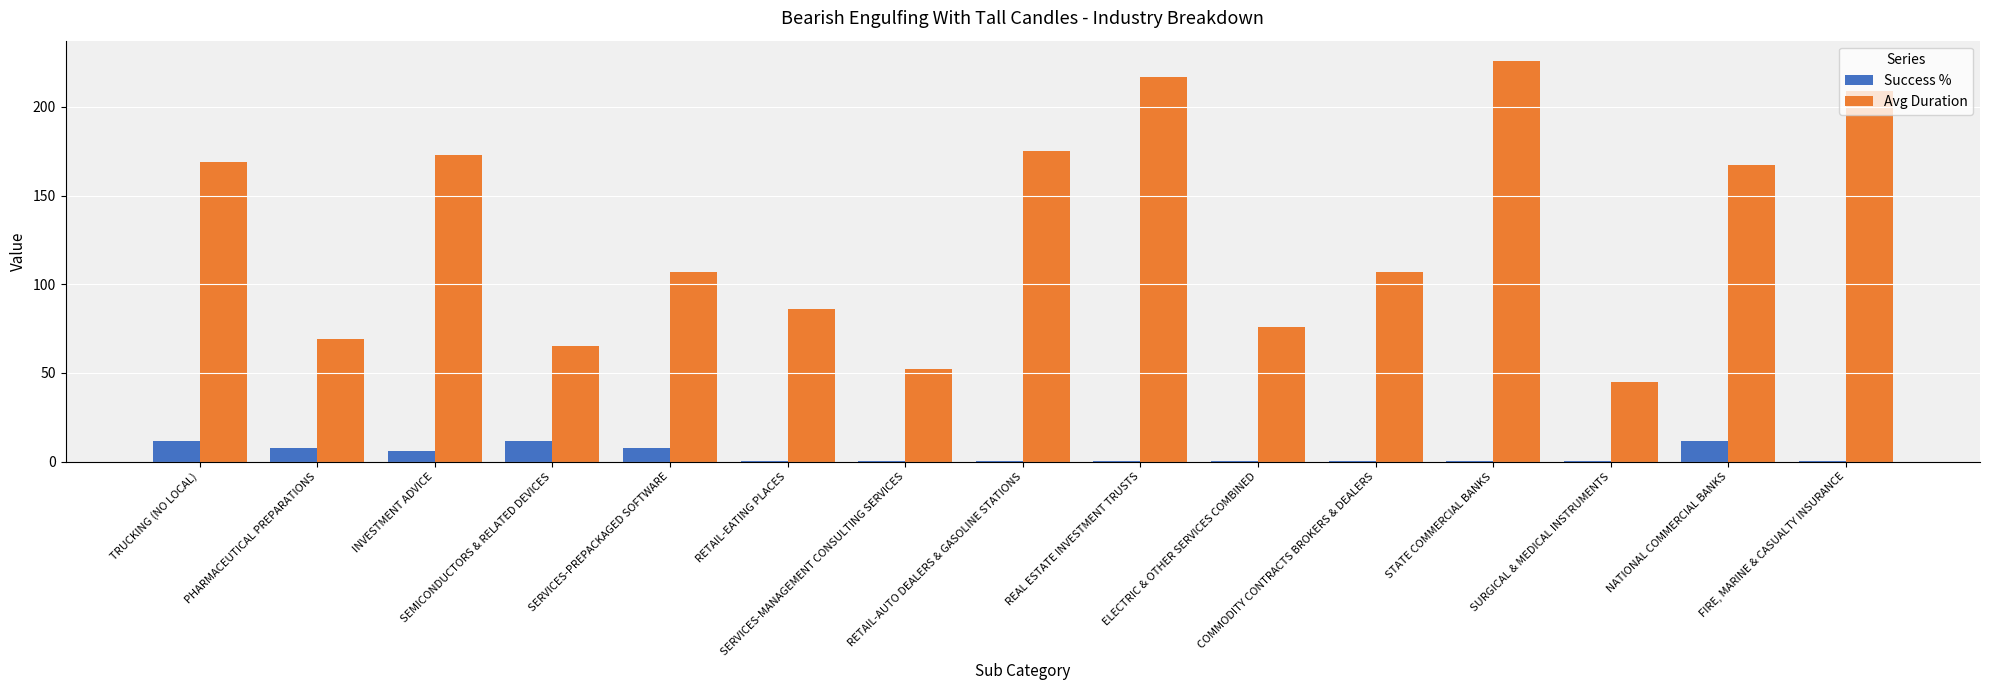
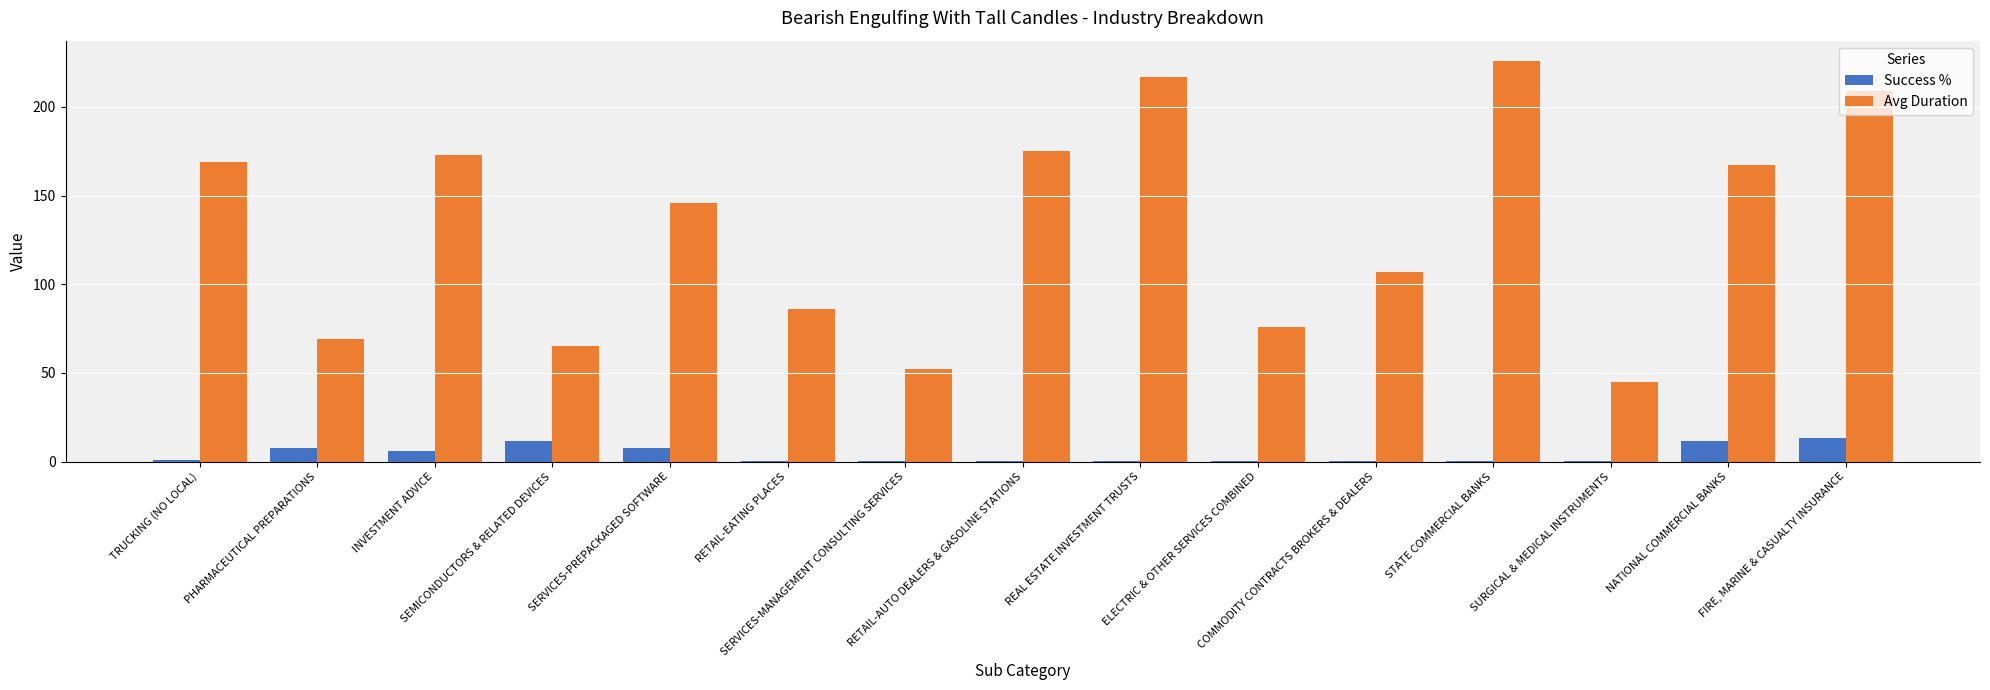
Success %, TRUCKING (NO LOCAL): 12 -> 1
Avg Duration, SERVICES-PREPACKAGED SOFTWARE: 107 -> 146
Success %, FIRE, MARINE & CASUALTY INSURANCE: 0 -> 13
